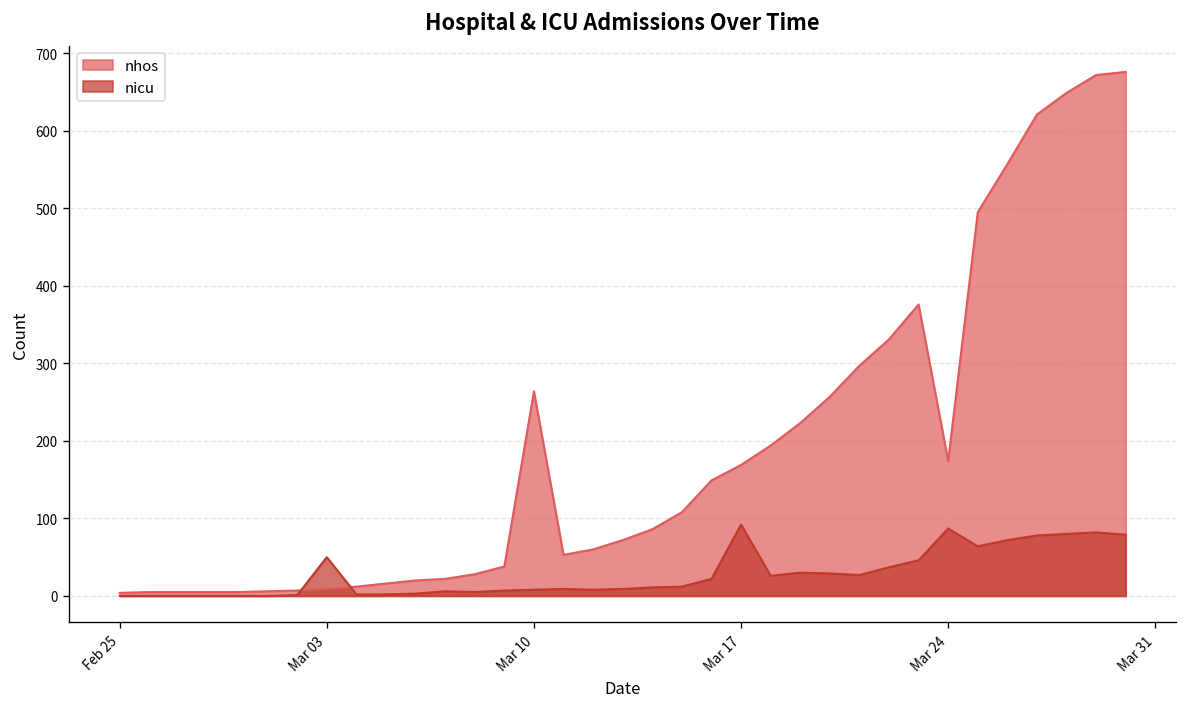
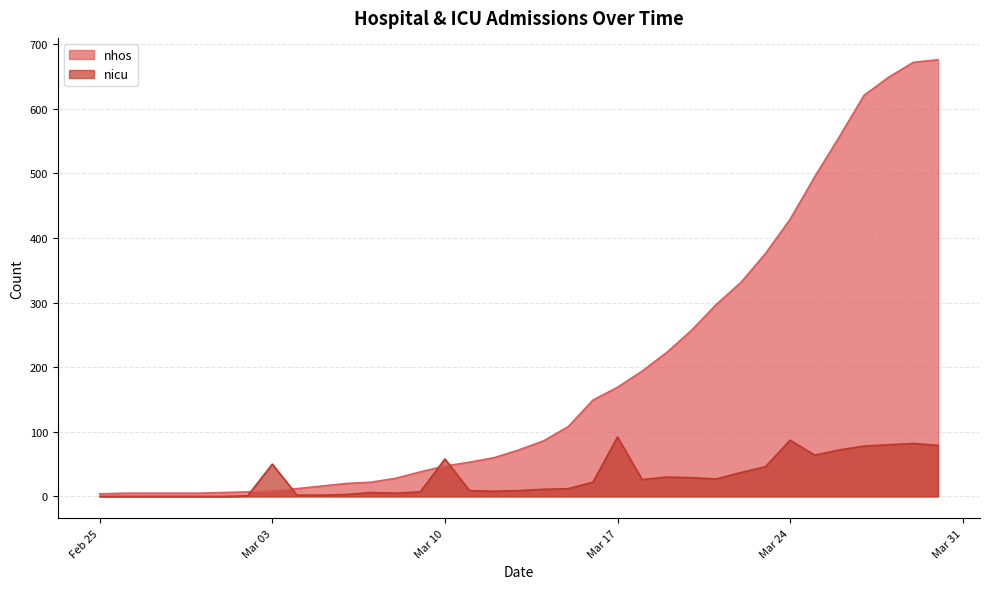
nhos, Mar 10: 260 -> 50
nicu, Mar 10: 10 -> 60
nhos, Mar 24: 170 -> 430
